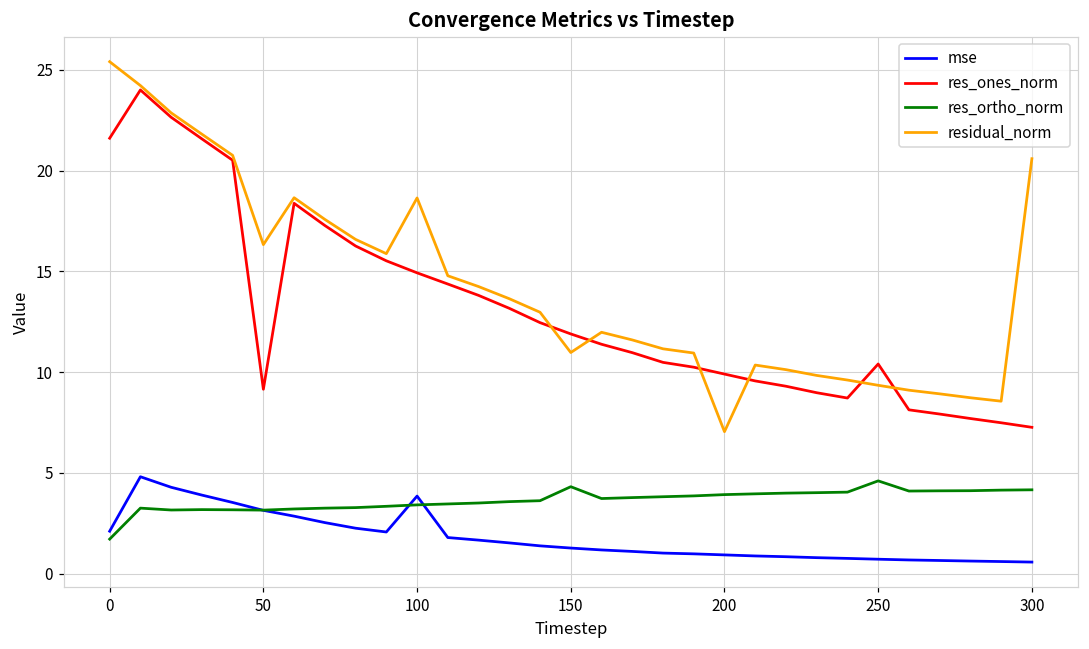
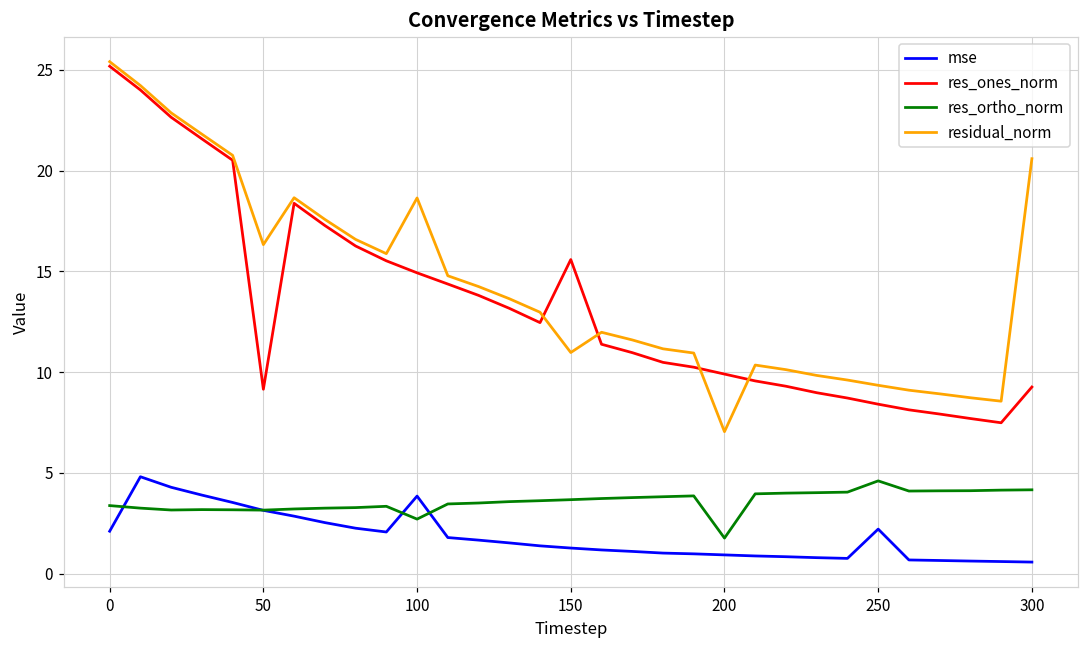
res_ones_norm, 0: 21.6 -> 25.2
res_ortho_norm, 0: 1.7 -> 3.4
res_ortho_norm, 100: 3.4 -> 2.7
res_ones_norm, 150: 11.9 -> 15.6
res_ortho_norm, 150: 4.3 -> 3.7
res_ortho_norm, 200: 3.9 -> 1.8
mse, 250: 0.7 -> 2.2
res_ones_norm, 250: 10.4 -> 8.4
res_ones_norm, 300: 7.3 -> 9.3
